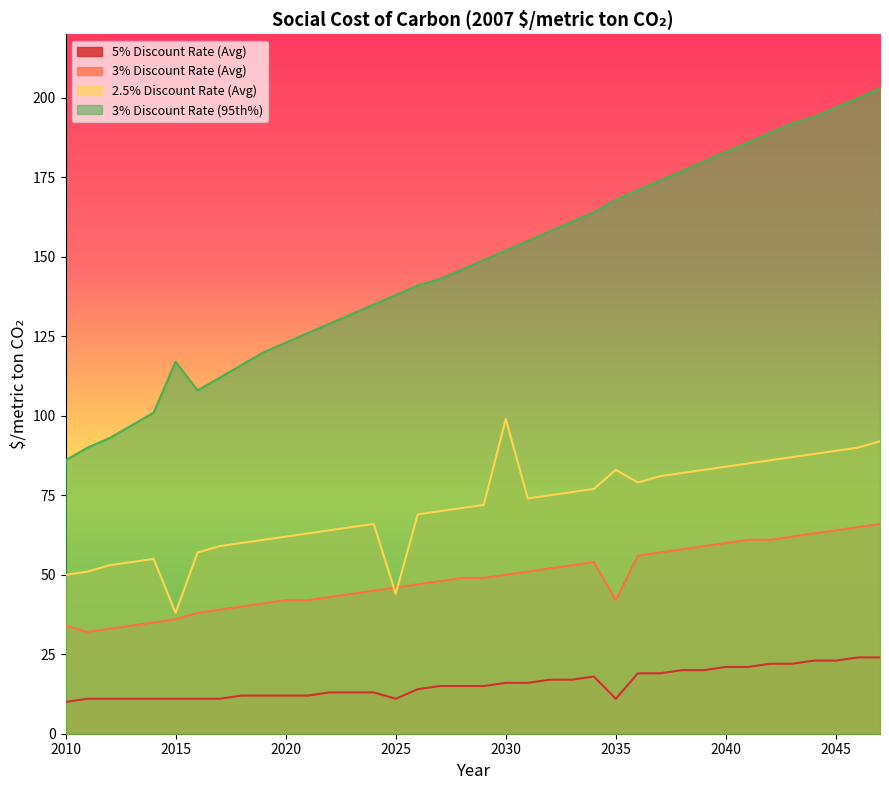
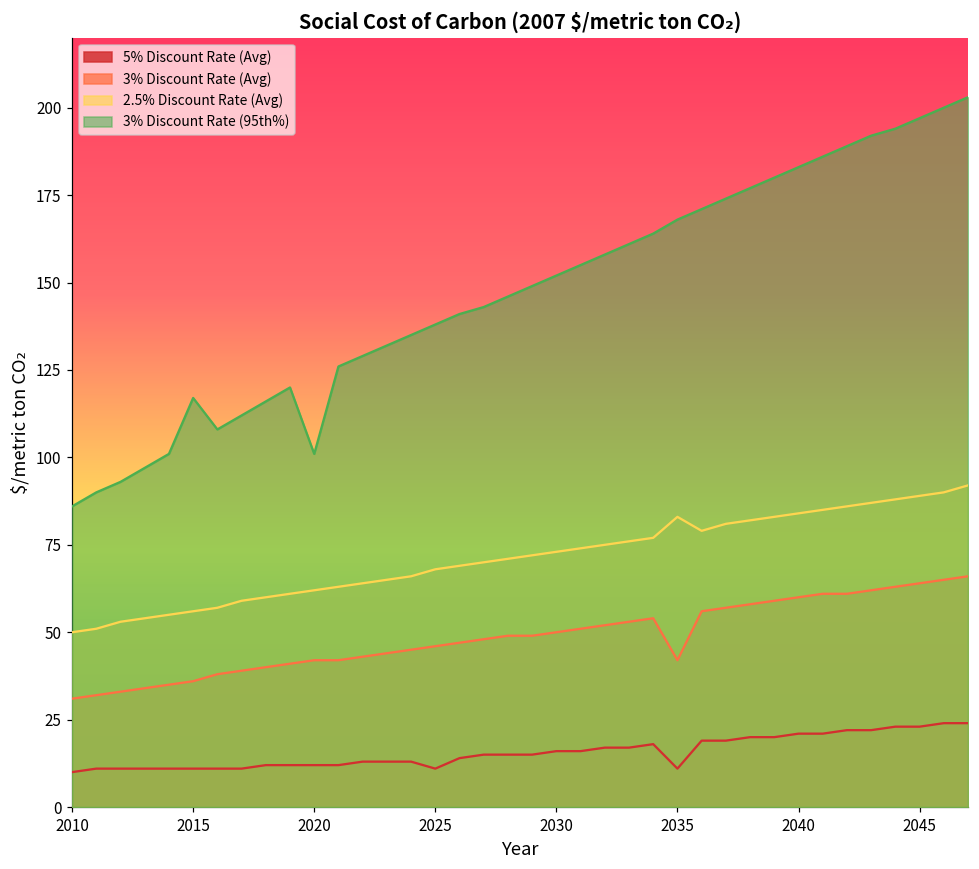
3% Discount Rate (Avg), 2010: 34 -> 31
2.5% Discount Rate (Avg), 2015: 38 -> 56
3% Discount Rate (95th%), 2020: 123 -> 101
2.5% Discount Rate (Avg), 2025: 44 -> 68
2.5% Discount Rate (Avg), 2030: 99 -> 73
